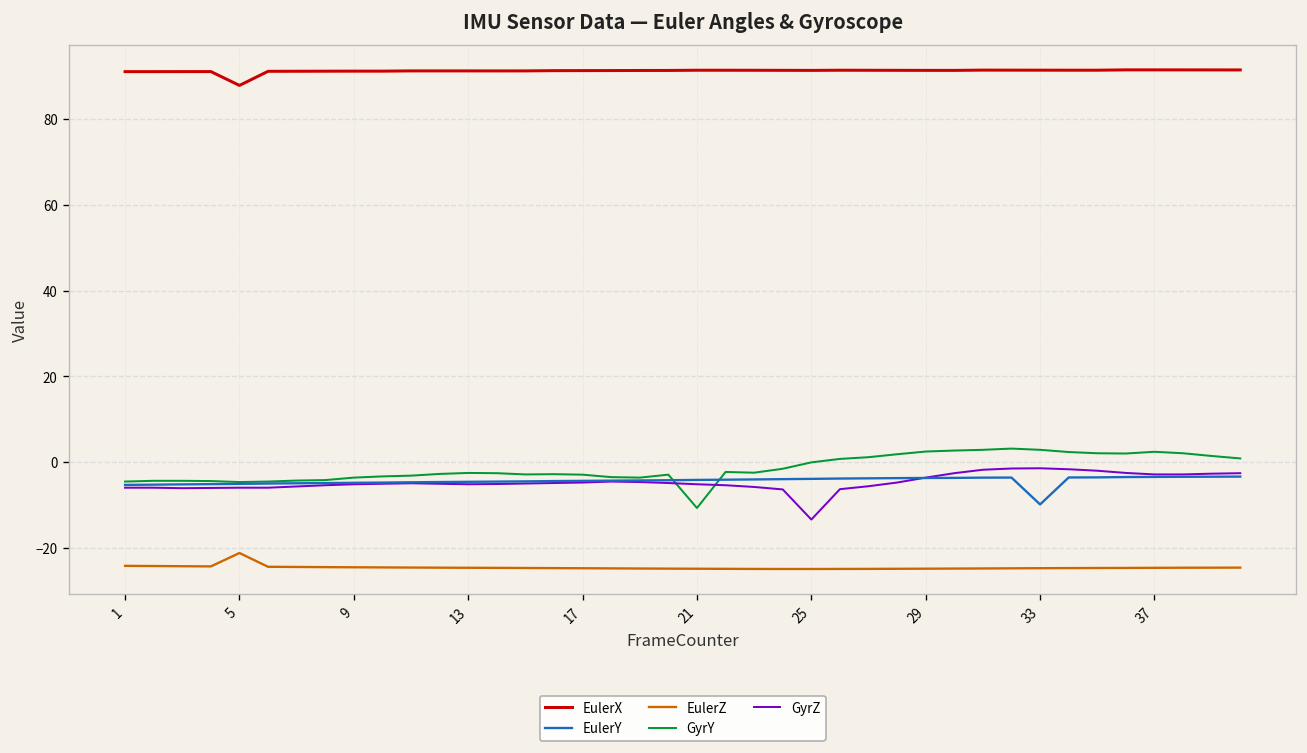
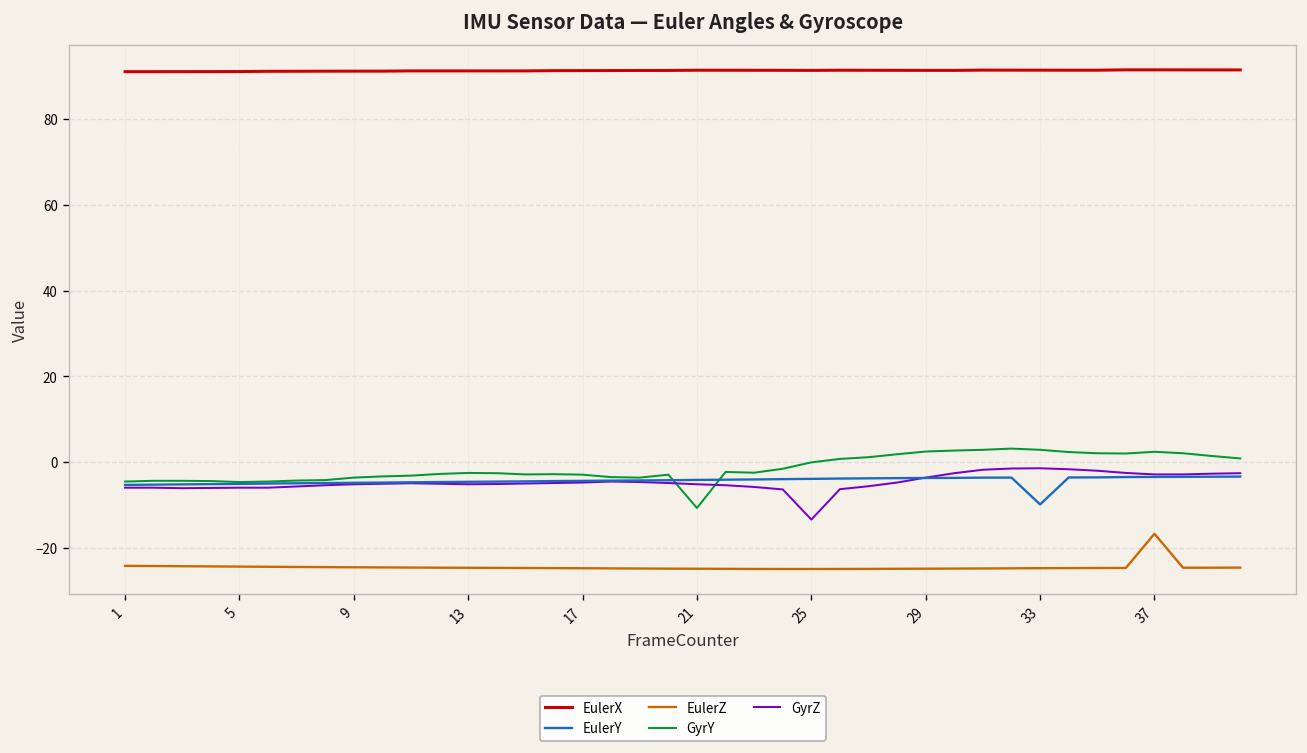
EulerX, 5: 88 -> 91
EulerZ, 5: -21 -> -24
EulerZ, 37: -25 -> -17
